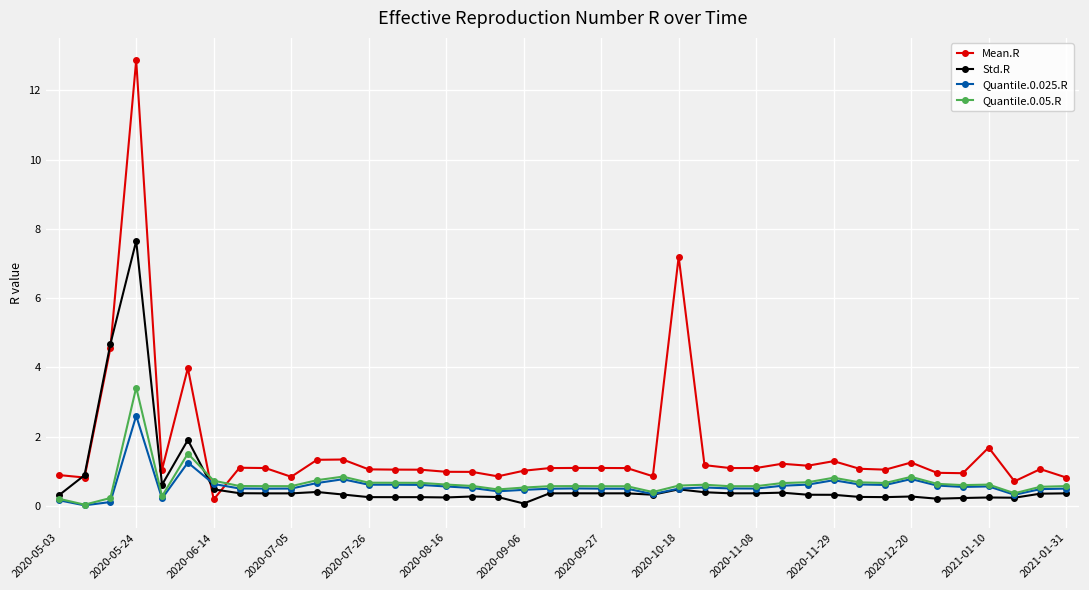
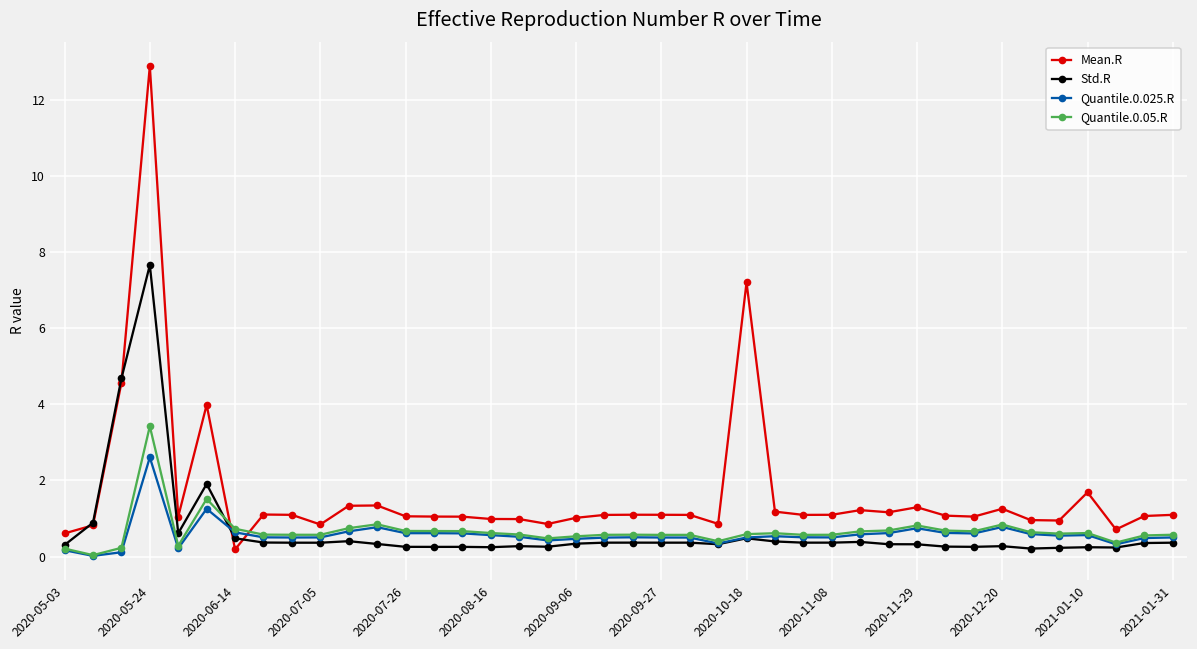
Mean.R, 2020-05-03: 0.9 -> 0.6
Std.R, 2020-09-06: 0.1 -> 0.3
Mean.R, 2021-01-31: 0.8 -> 1.1
